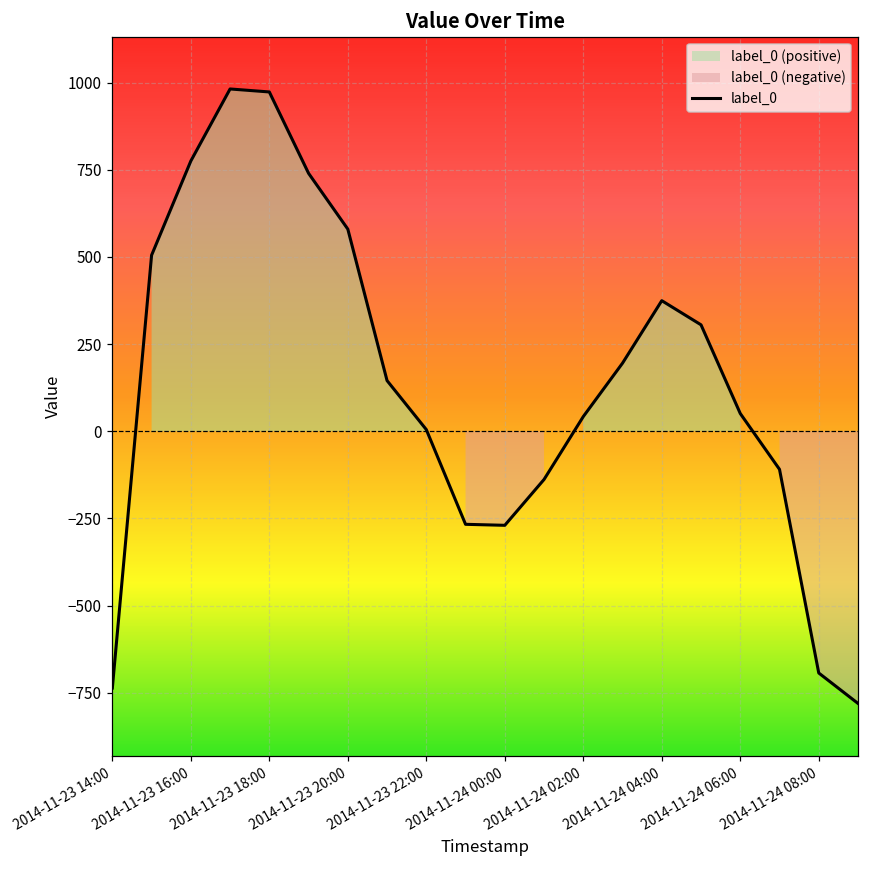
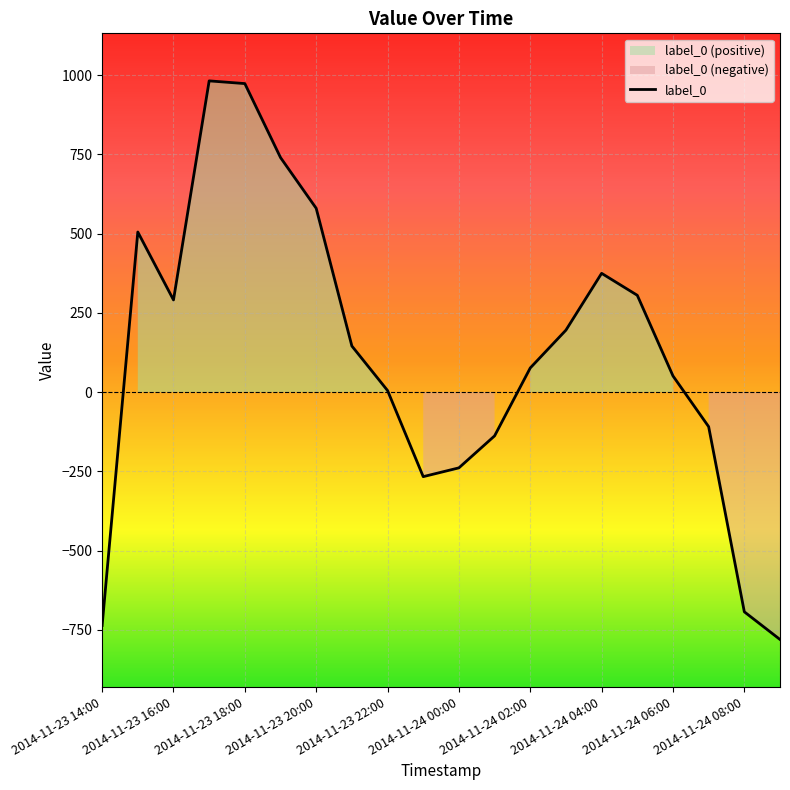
2014-11-23 16:00: 780 -> 290
2014-11-24 00:00: -270 -> -240
2014-11-24 02:00: 40 -> 80
